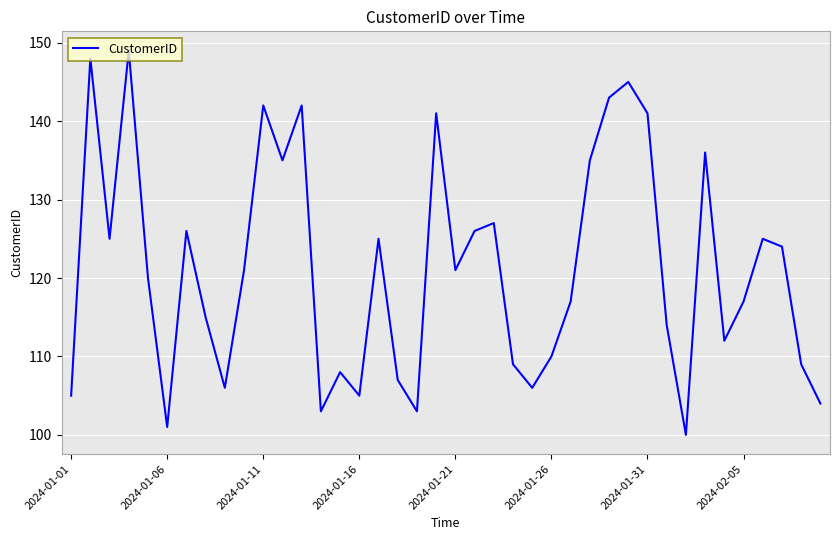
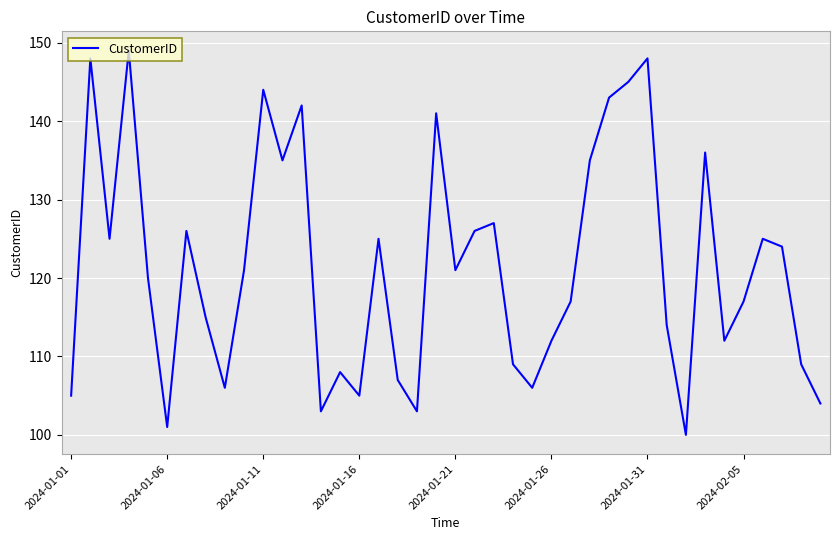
2024-01-11: 142 -> 144
2024-01-26: 110 -> 112
2024-01-31: 141 -> 148
